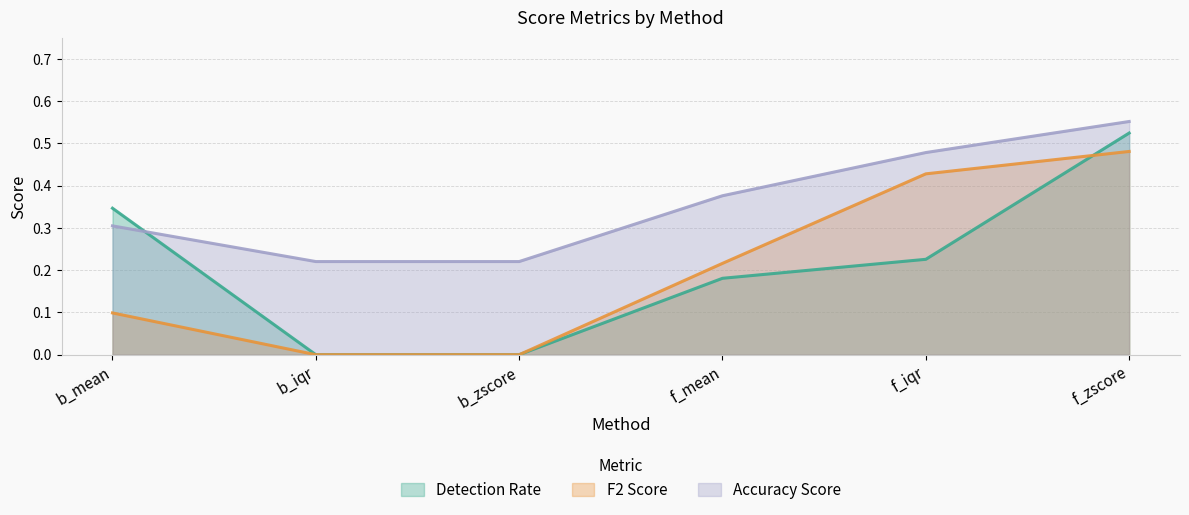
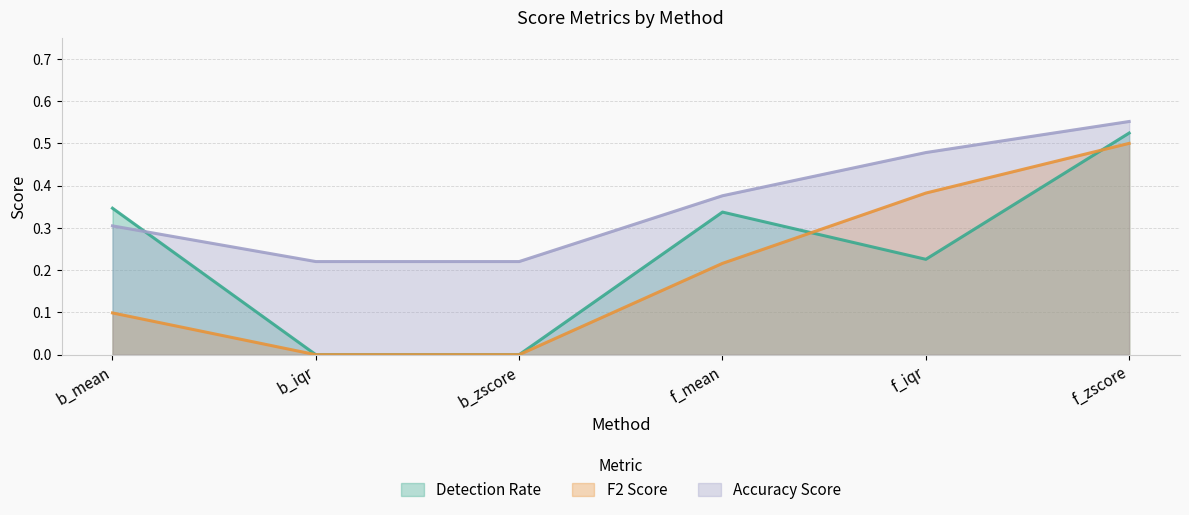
Detection Rate, f_mean: 0.18 -> 0.34
F2 Score, f_iqr: 0.43 -> 0.38
F2 Score, f_zscore: 0.48 -> 0.50
